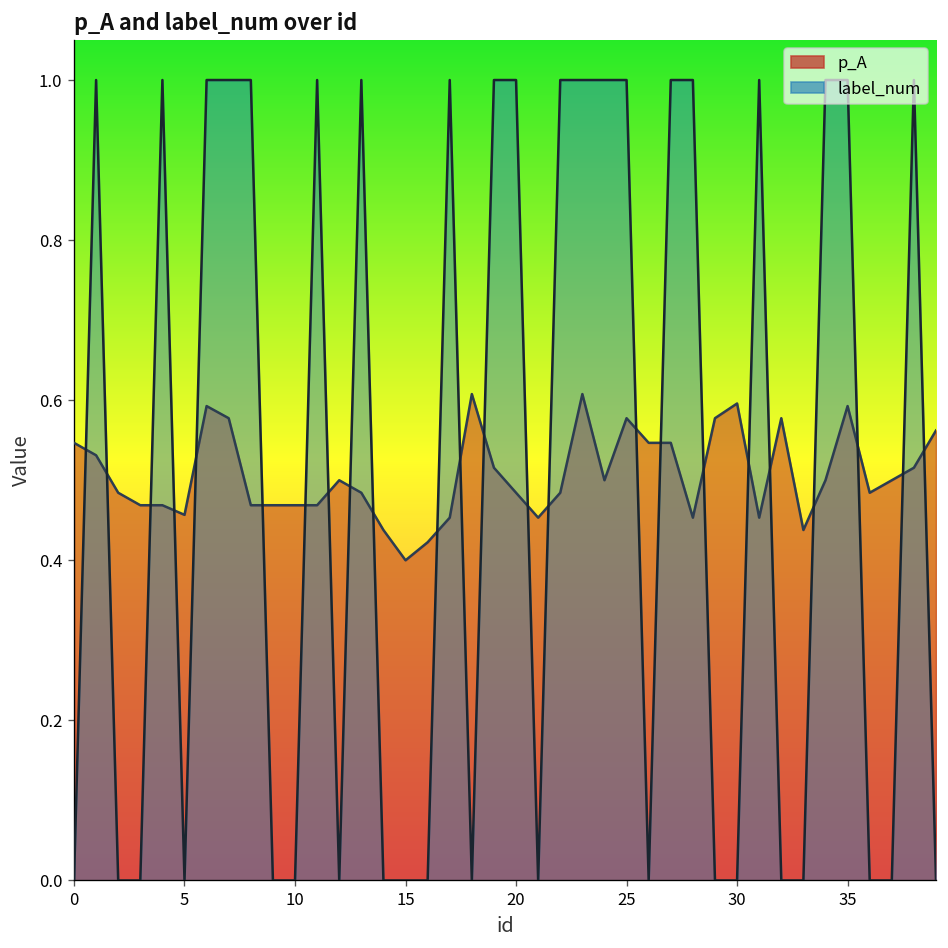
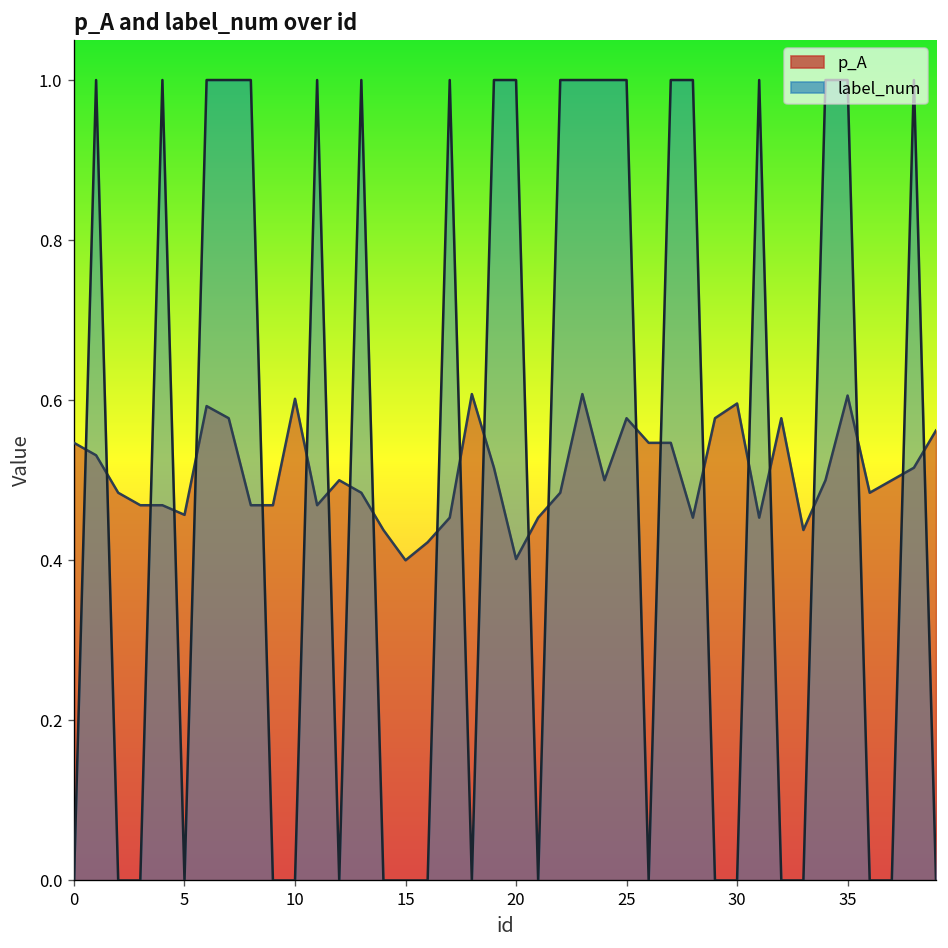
p_A, 10: 0.47 -> 0.60
p_A, 20: 0.48 -> 0.40
p_A, 35: 0.59 -> 0.61
